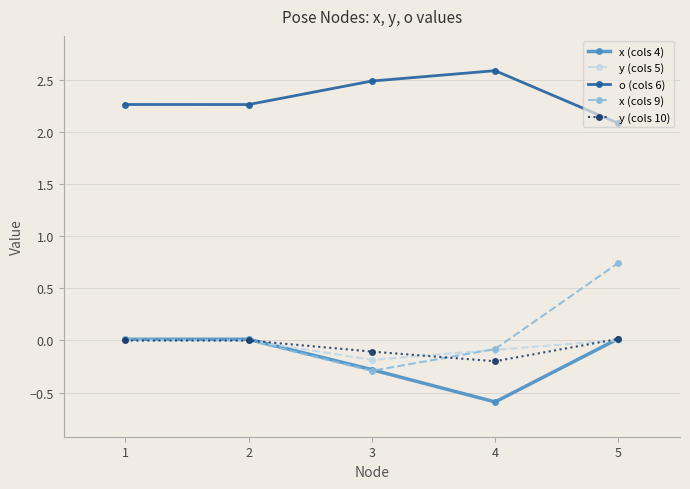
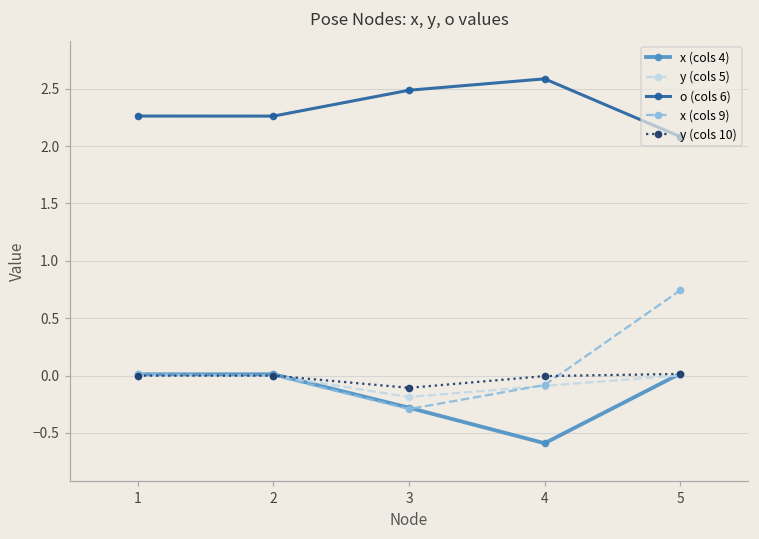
y (cols 10), 4: -0.20 -> 0.00
